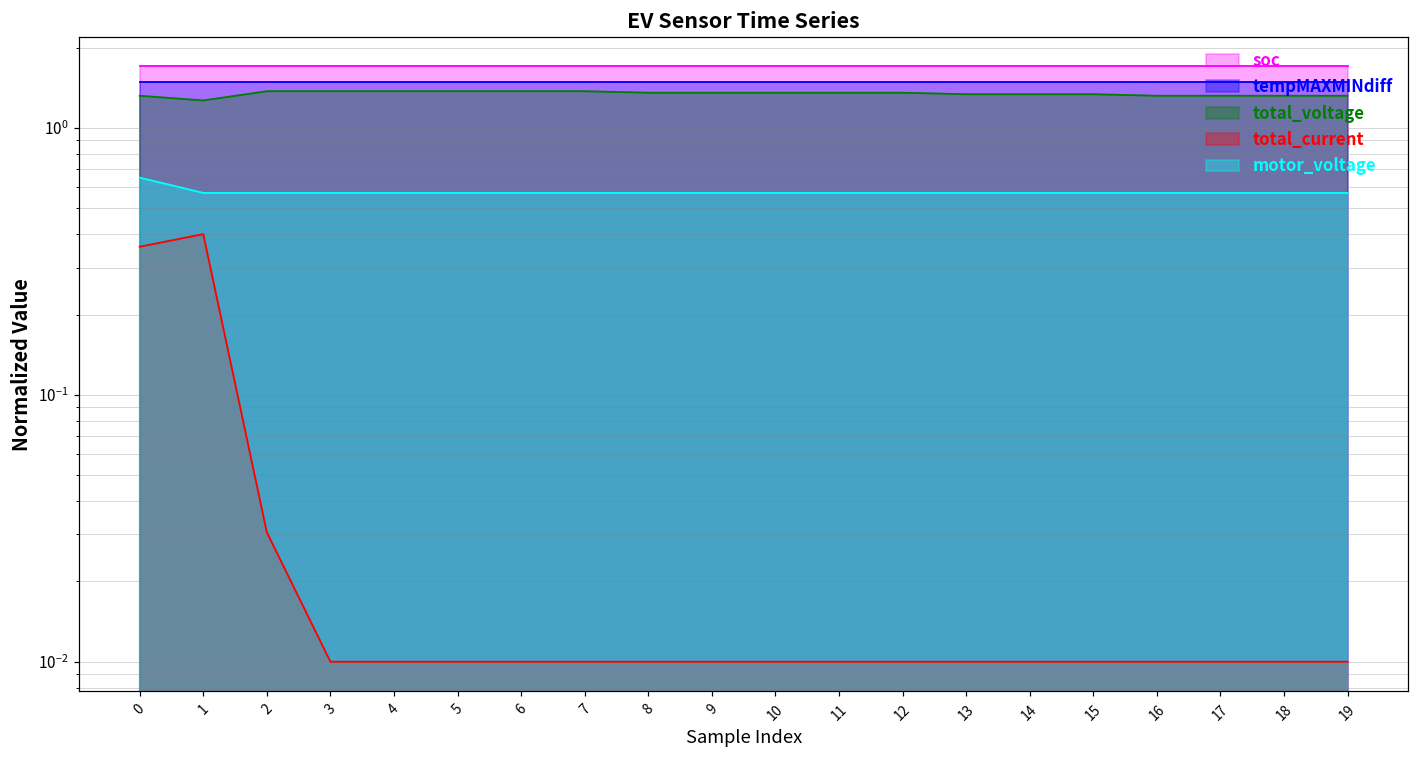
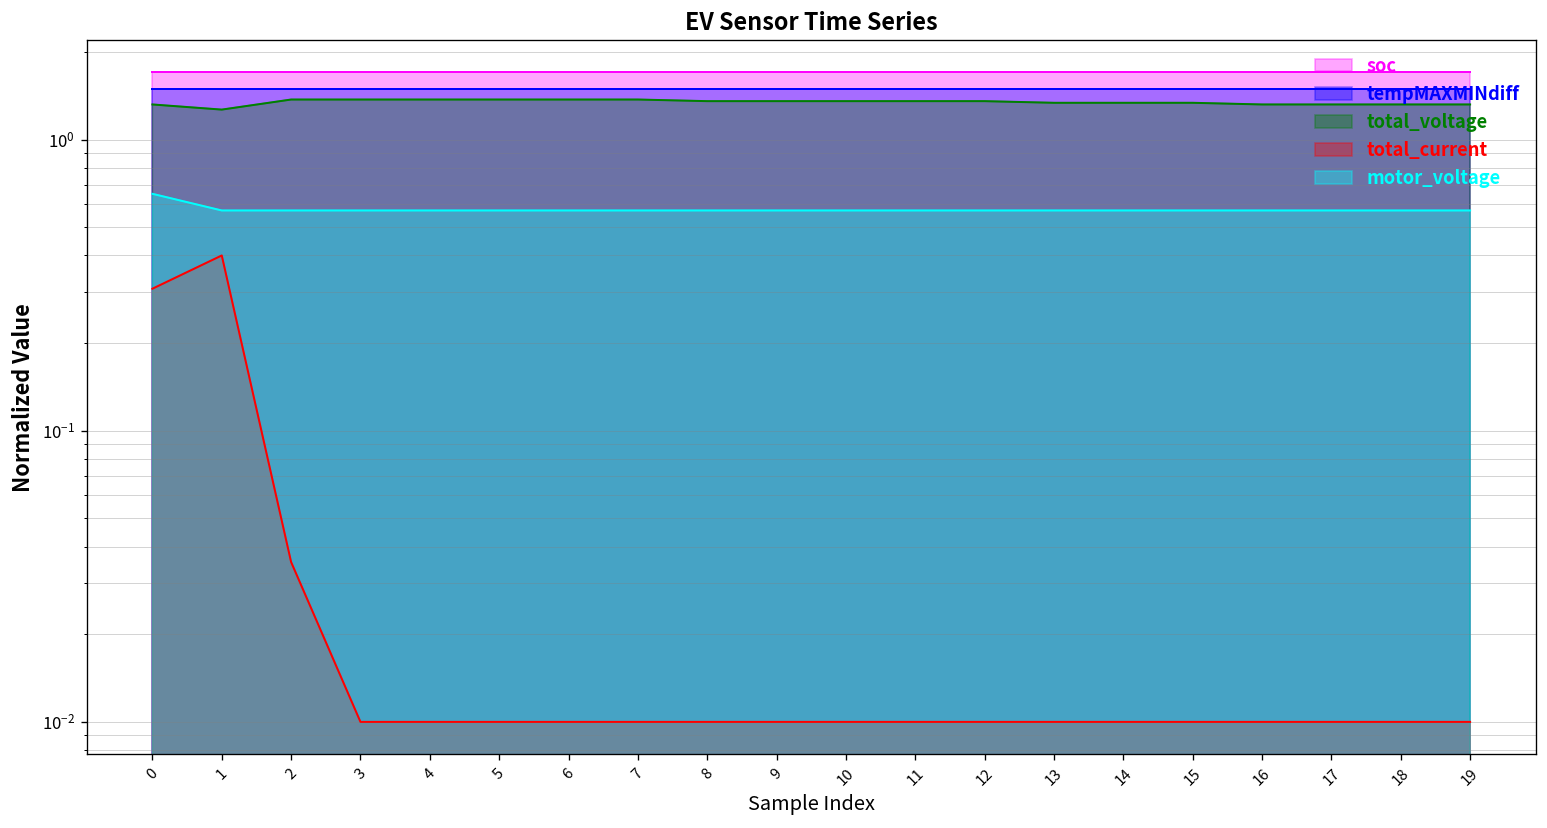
total_current, 0: 0.36 -> 0.31
total_current, 2: 0.031 -> 0.035
